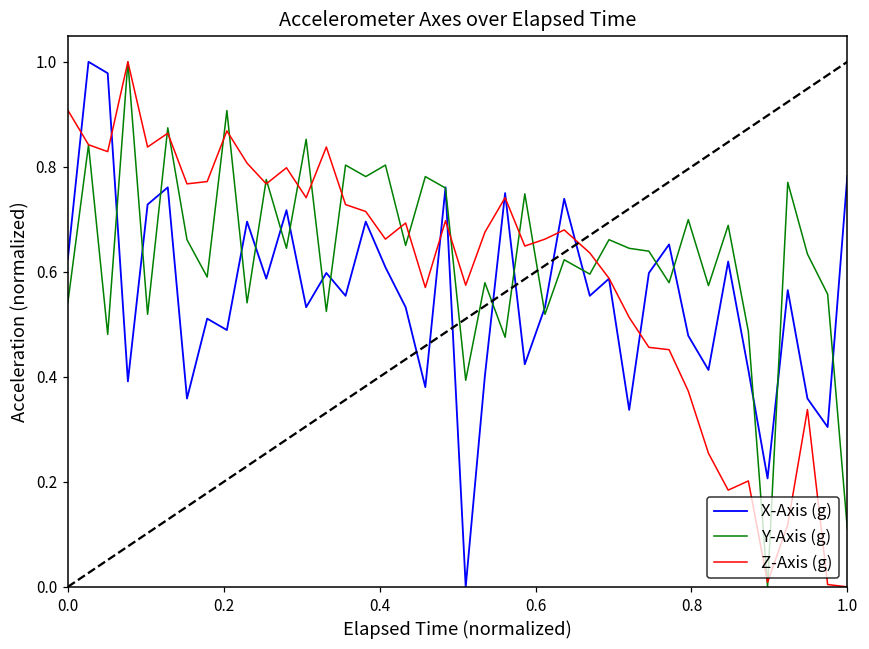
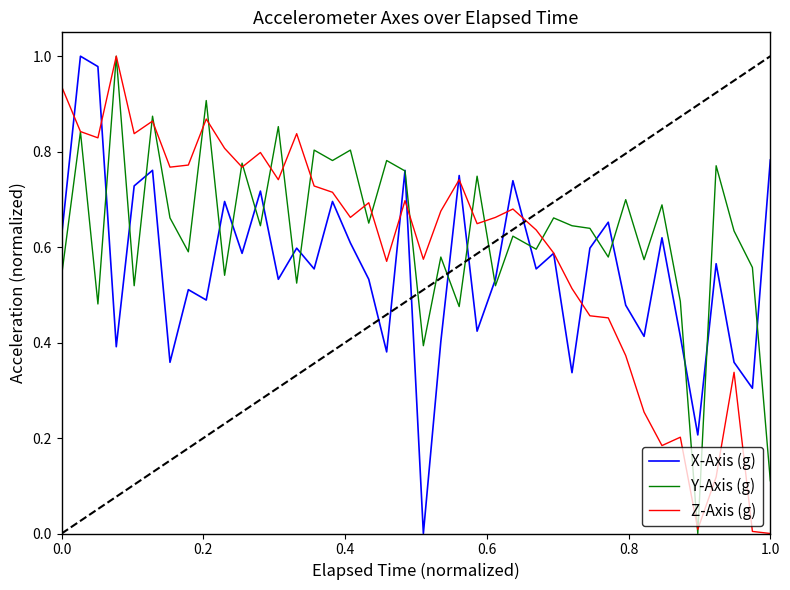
Z-Axis (g), 0.0: 0.91 -> 0.94
